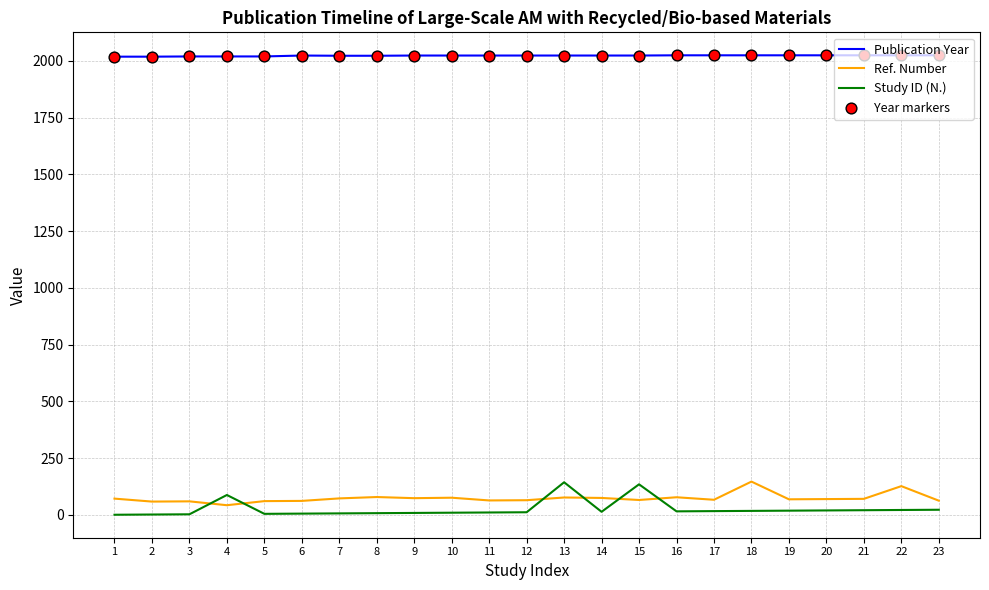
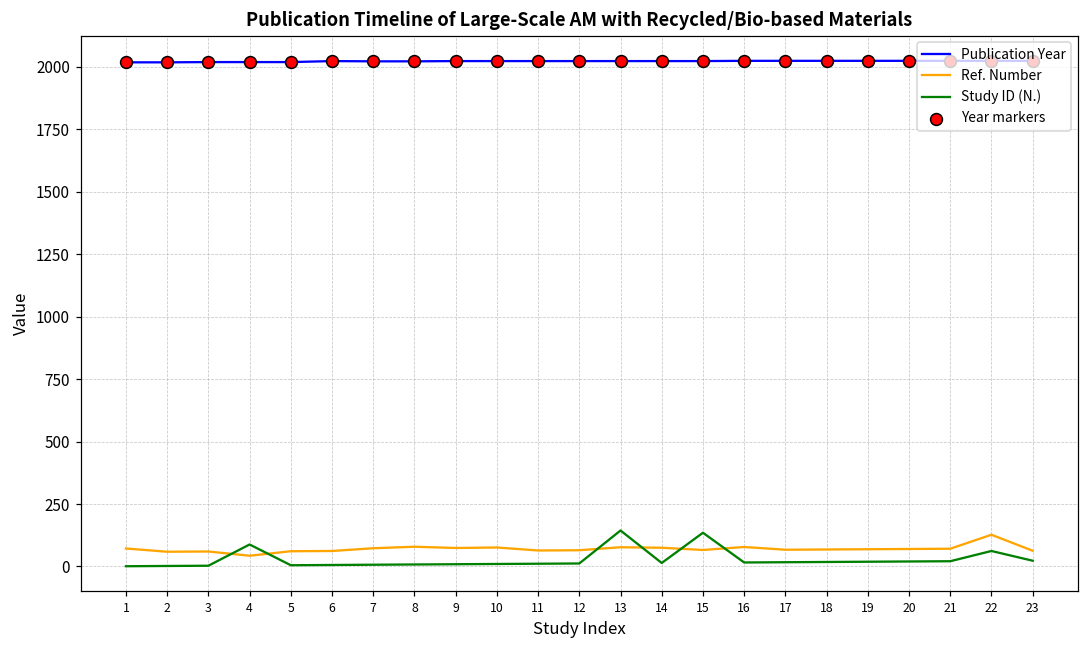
Ref. Number, 18: 150 -> 70
Study ID (N.), 22: 20 -> 60
